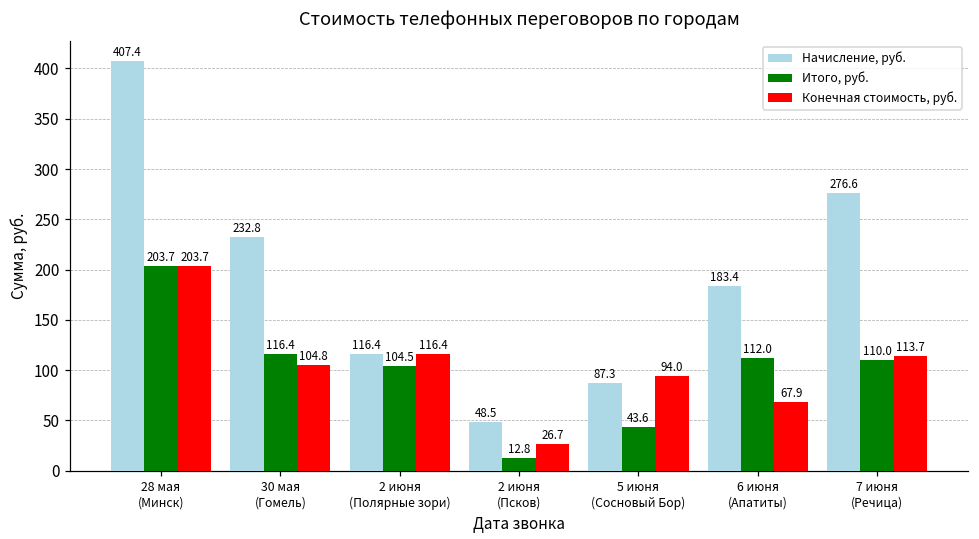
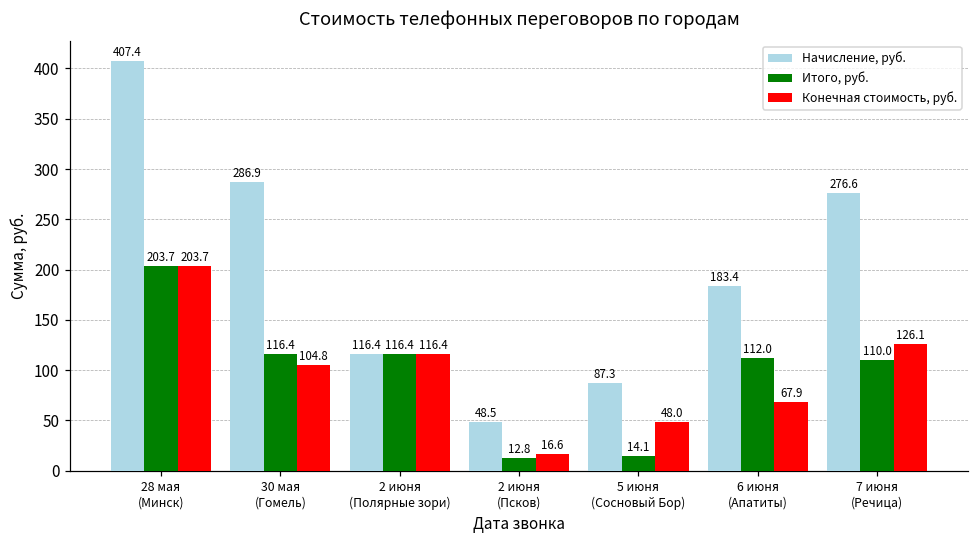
Начисление, руб., 30 мая (Гомель): 232.8 -> 286.9
Итого, руб., 2 июня (Полярные зори): 104.5 -> 116.4
Конечная стоимость, руб., 2 июня (Псков): 26.7 -> 16.6
Итого, руб., 5 июня (Сосновый Бор): 43.6 -> 14.1
Конечная стоимость, руб., 5 июня (Сосновый Бор): 94.0 -> 48.0
Конечная стоимость, руб., 7 июня (Речица): 113.7 -> 126.1
